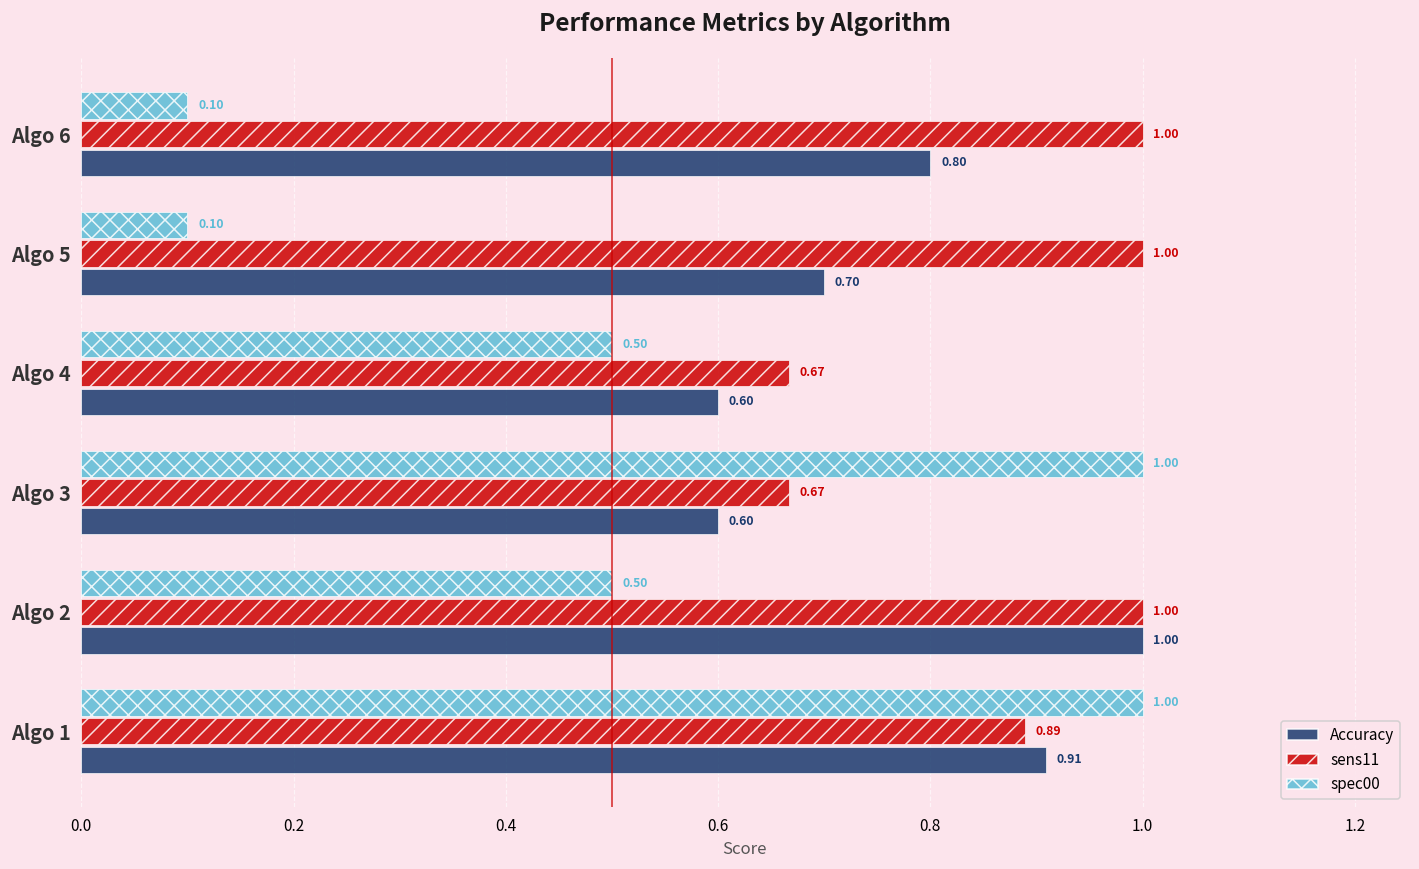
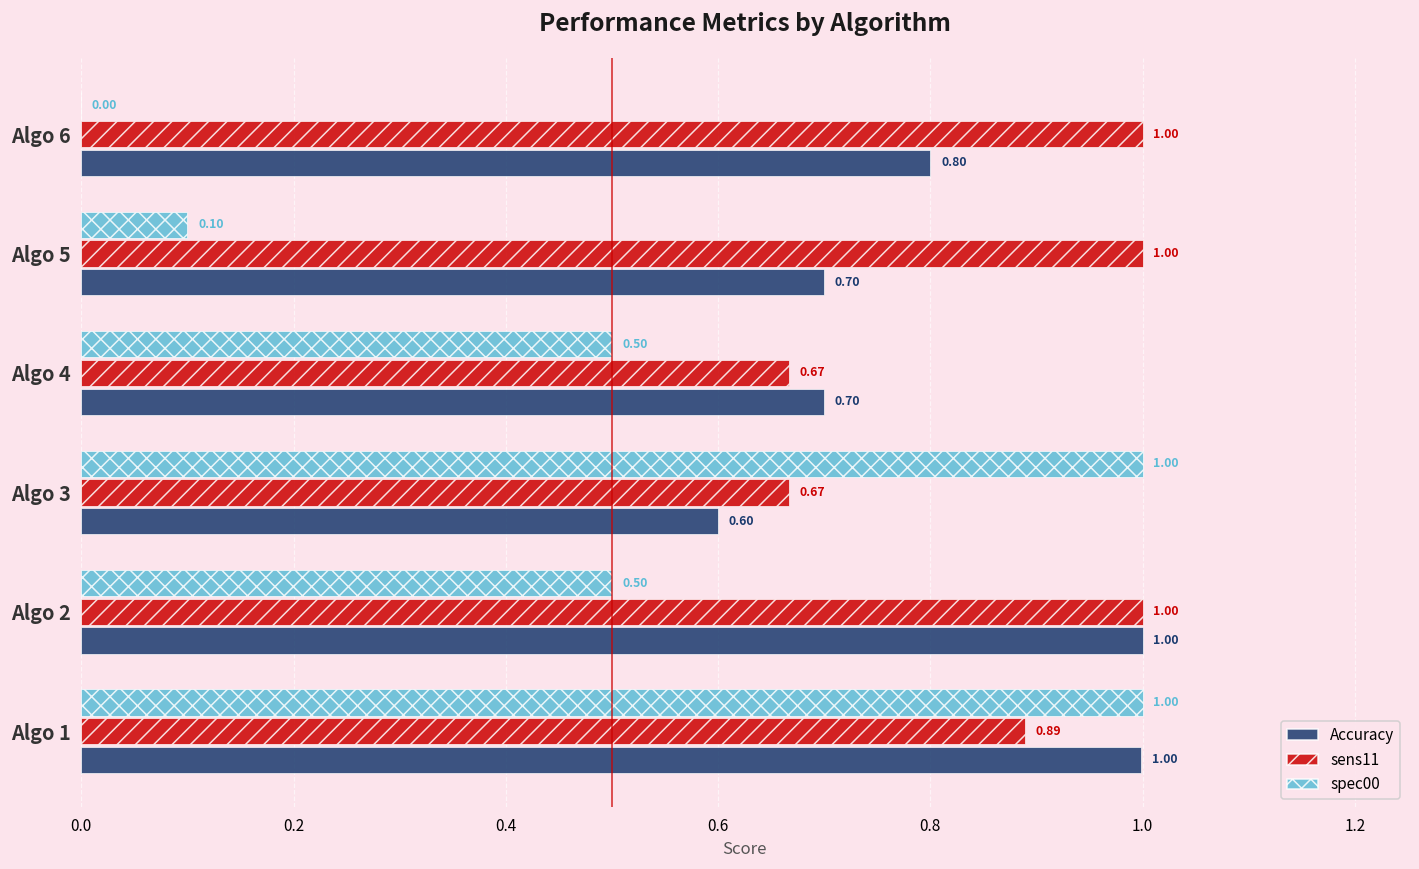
spec00, Algo 6: 0.10 -> 0.00
Accuracy, Algo 4: 0.60 -> 0.70
Accuracy, Algo 1: 0.91 -> 1.00
